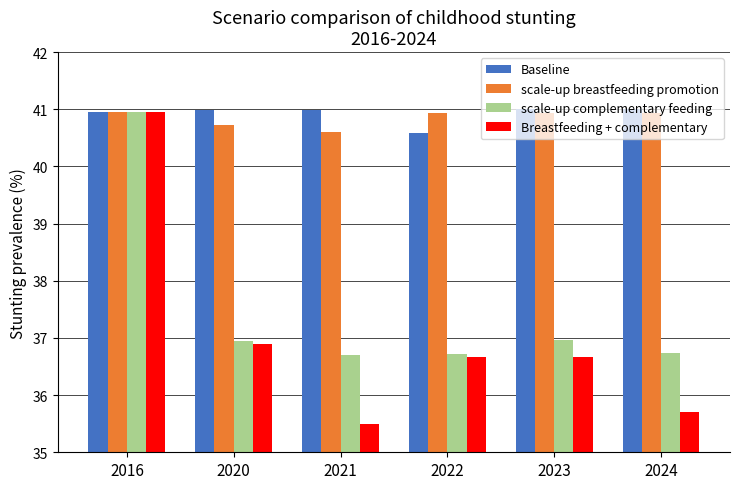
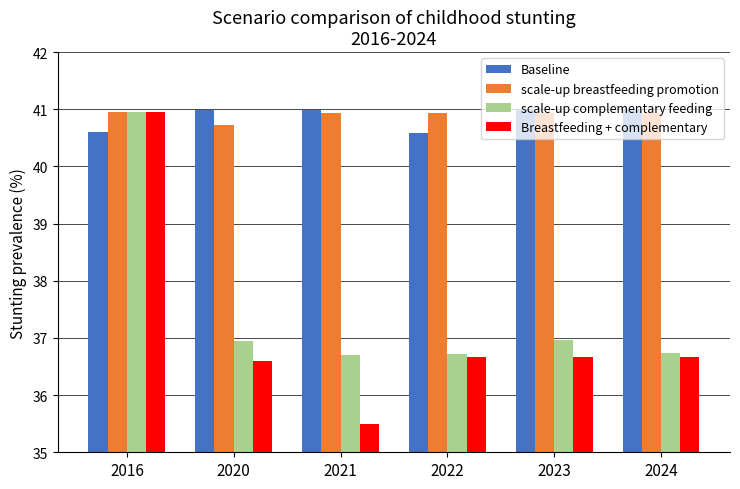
Baseline, 2016: 41.0 -> 40.6
Breastfeeding + complementary, 2020: 36.9 -> 36.6
scale-up breastfeeding promotion, 2021: 40.6 -> 40.9
Breastfeeding + complementary, 2024: 35.7 -> 36.7
